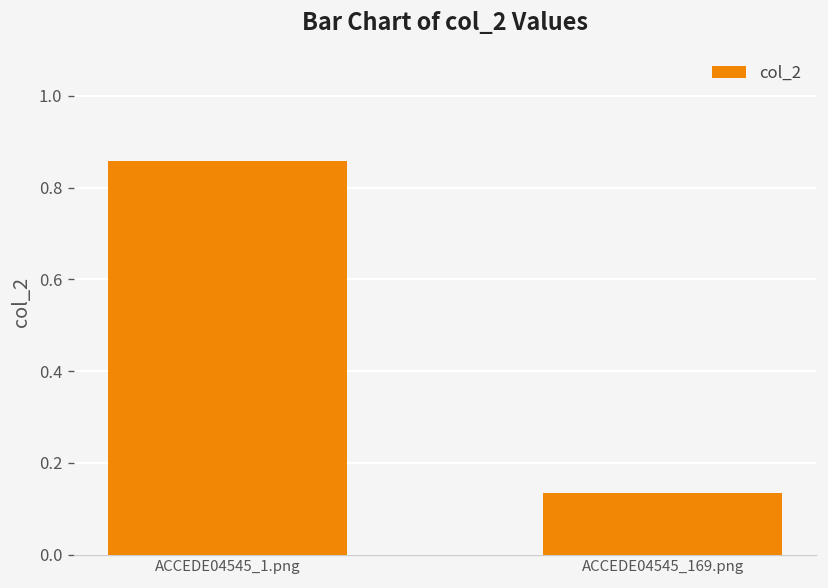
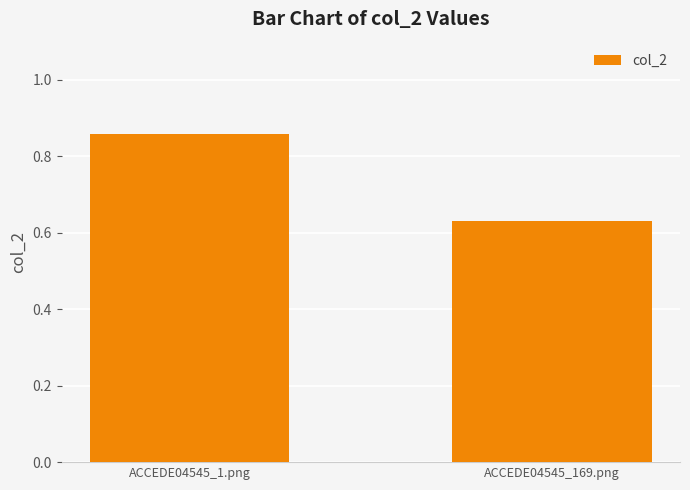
ACCEDE04545_169.png: 0.13 -> 0.63
